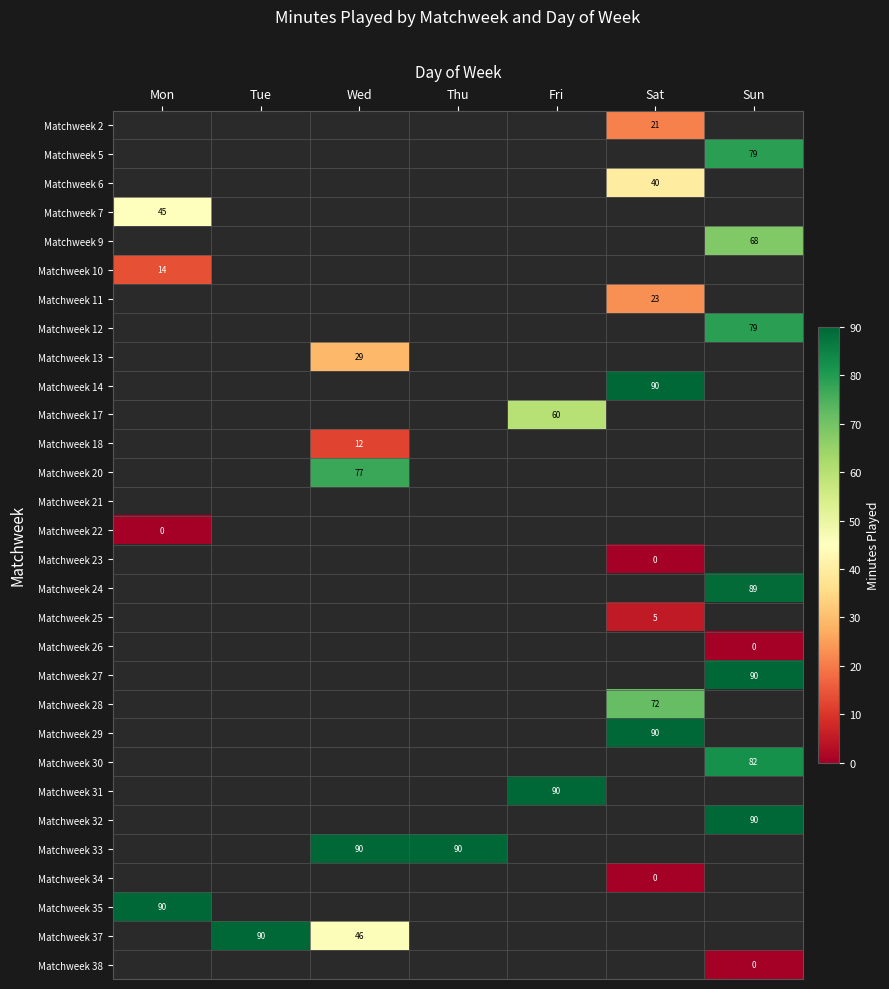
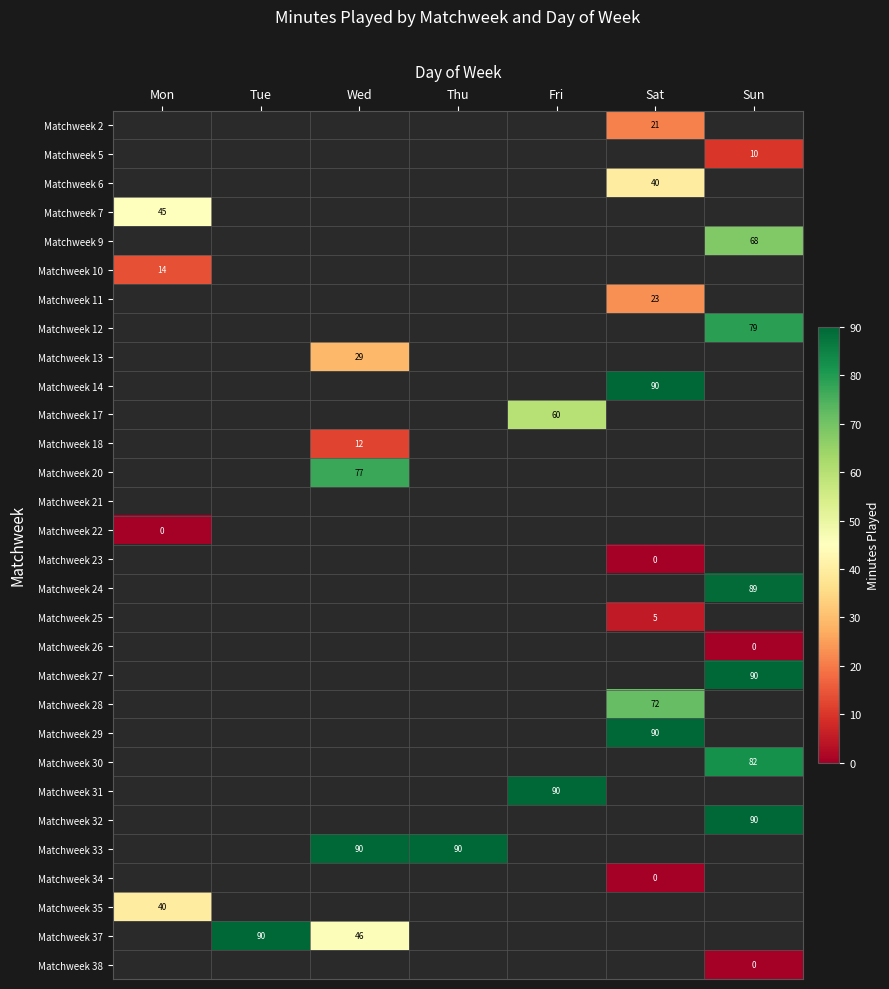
Matchweek 5, Sun: 79 -> 10
Matchweek 35, Mon: 90 -> 40
